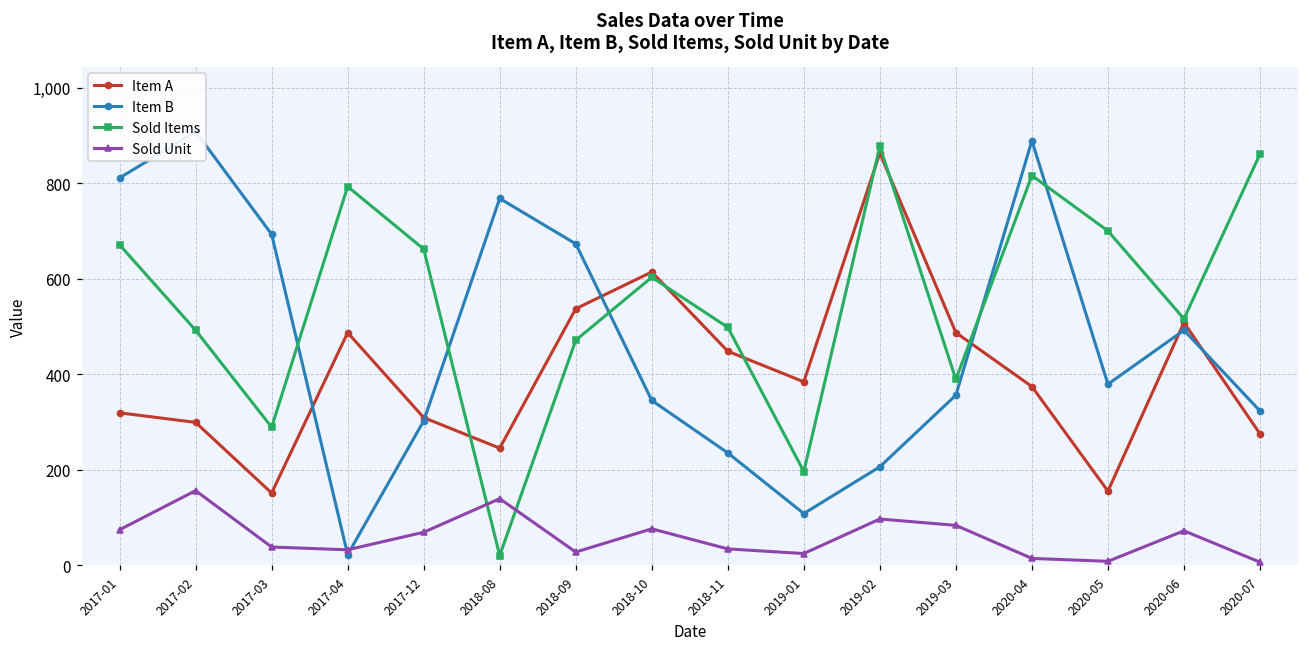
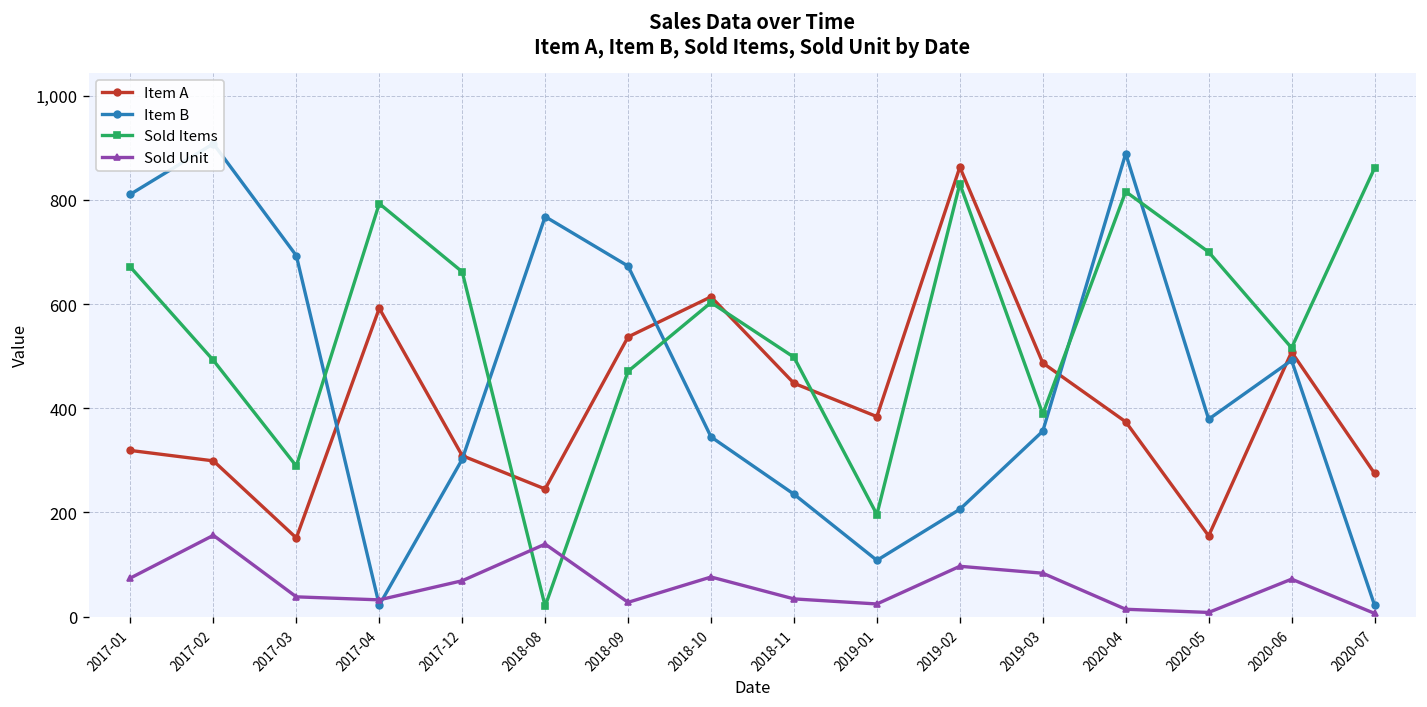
Item A, 2017-04: 490 -> 590
Sold Items, 2019-02: 880 -> 830
Item B, 2020-07: 320 -> 20
